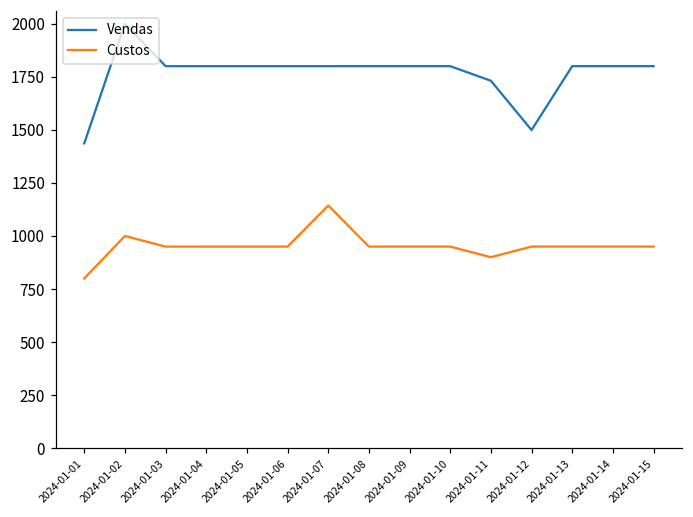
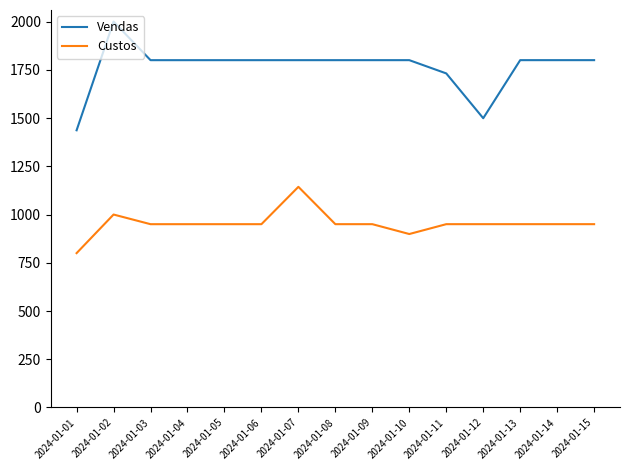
Custos, 2024-01-10: 950 -> 900
Custos, 2024-01-11: 900 -> 950
